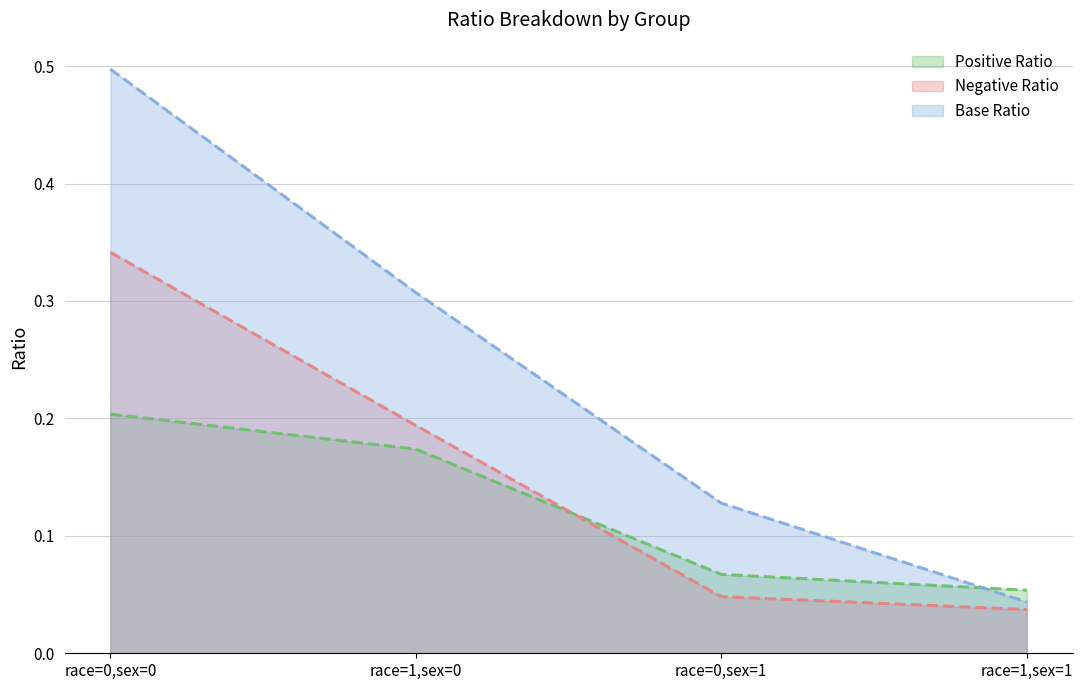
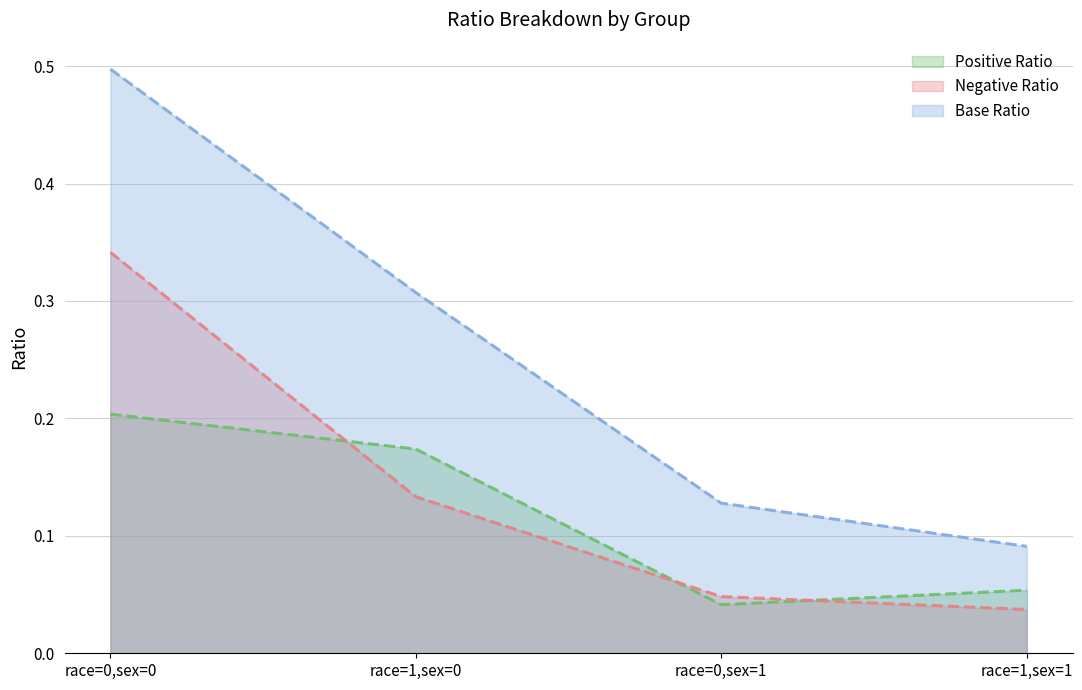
Negative Ratio, race=1,sex=0: 0.194 -> 0.133
Positive Ratio, race=0,sex=1: 0.067 -> 0.041
Base Ratio, race=1,sex=1: 0.044 -> 0.091
